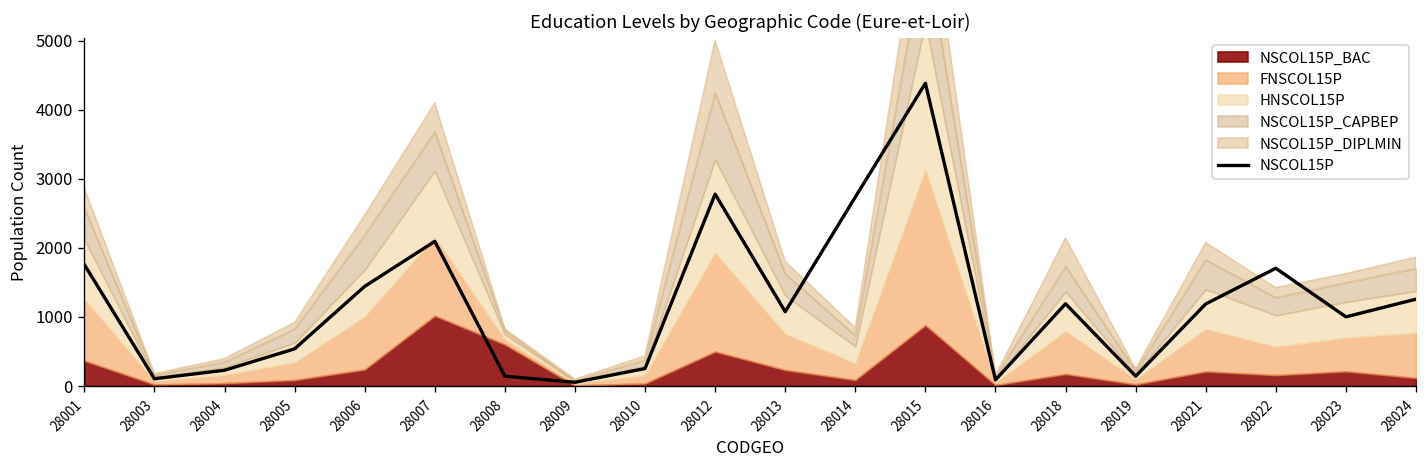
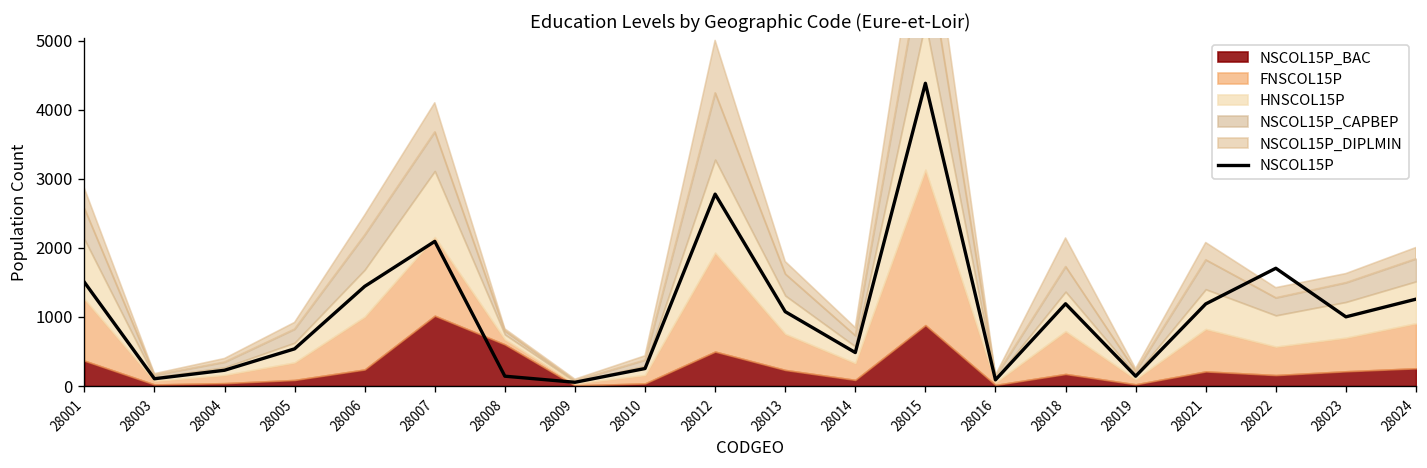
NSCOL15P, 28001: 1800 -> 1500
NSCOL15P, 28014: 2700 -> 500
NSCOL15P_BAC, 28024: 100 -> 300
